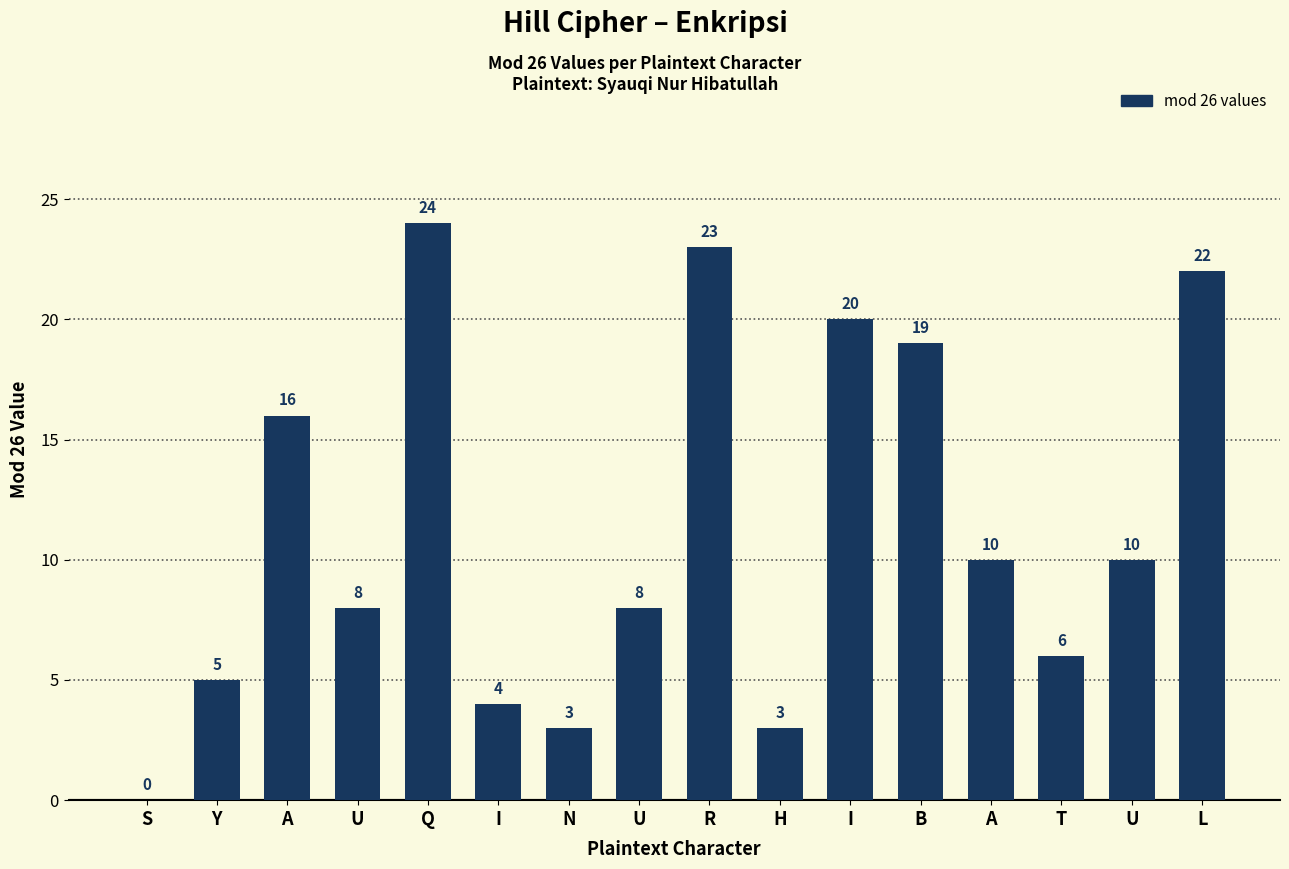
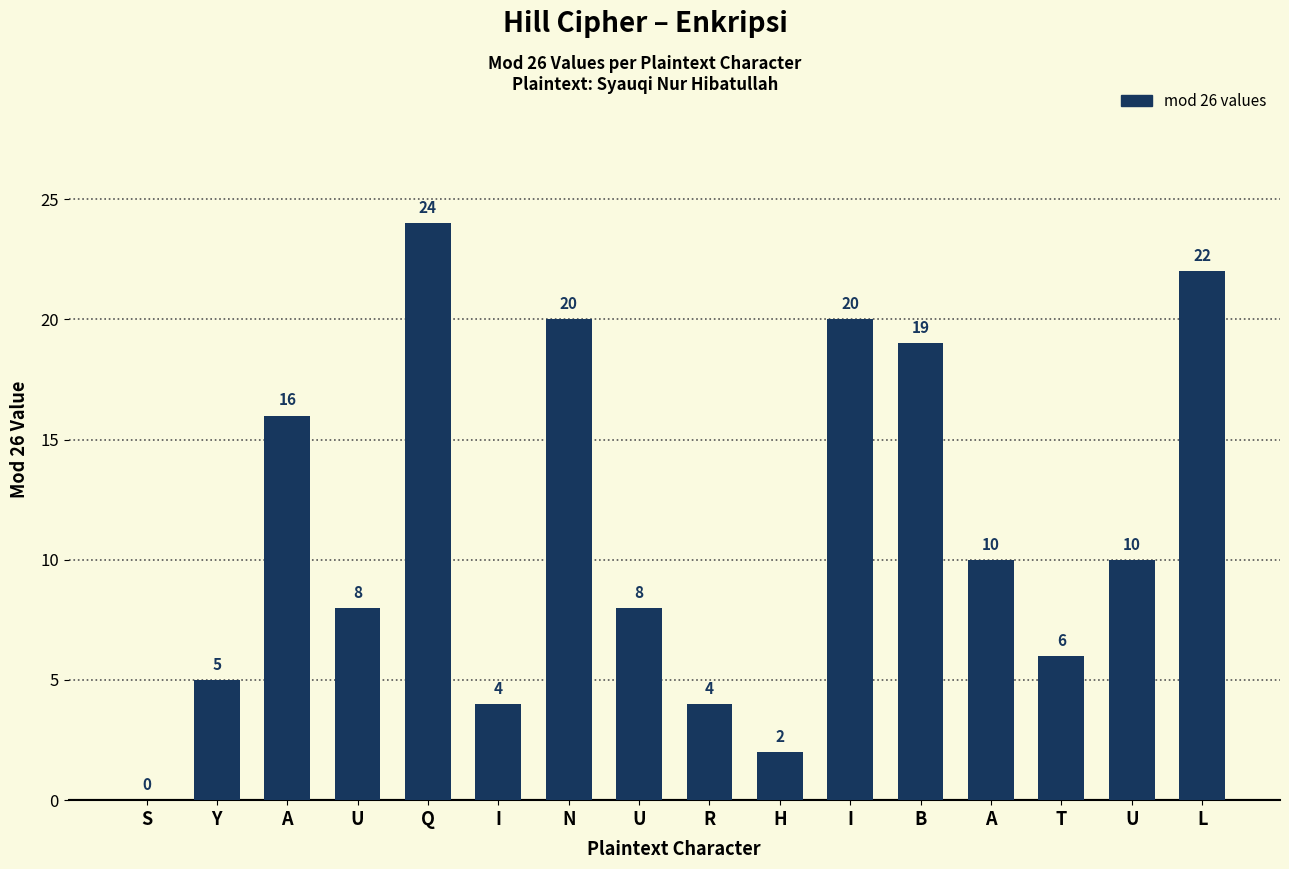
N: 3 -> 20
R: 23 -> 4
H: 3 -> 2
